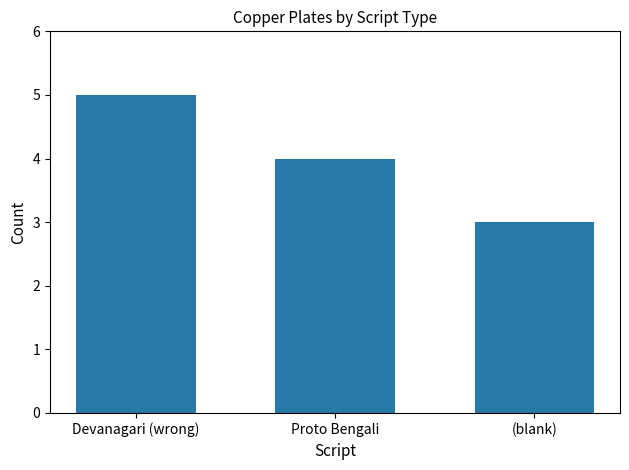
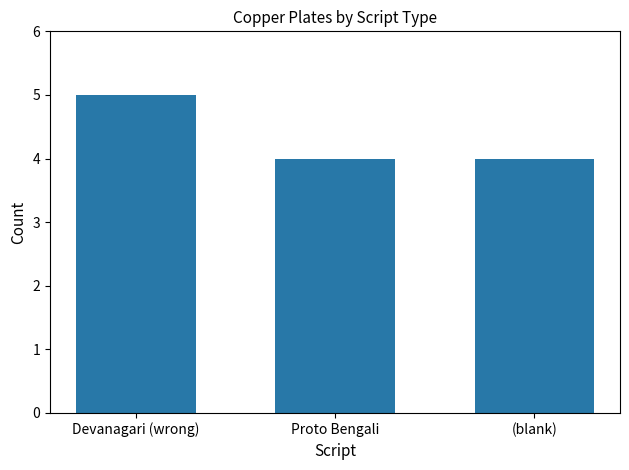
(blank): 3 -> 4
